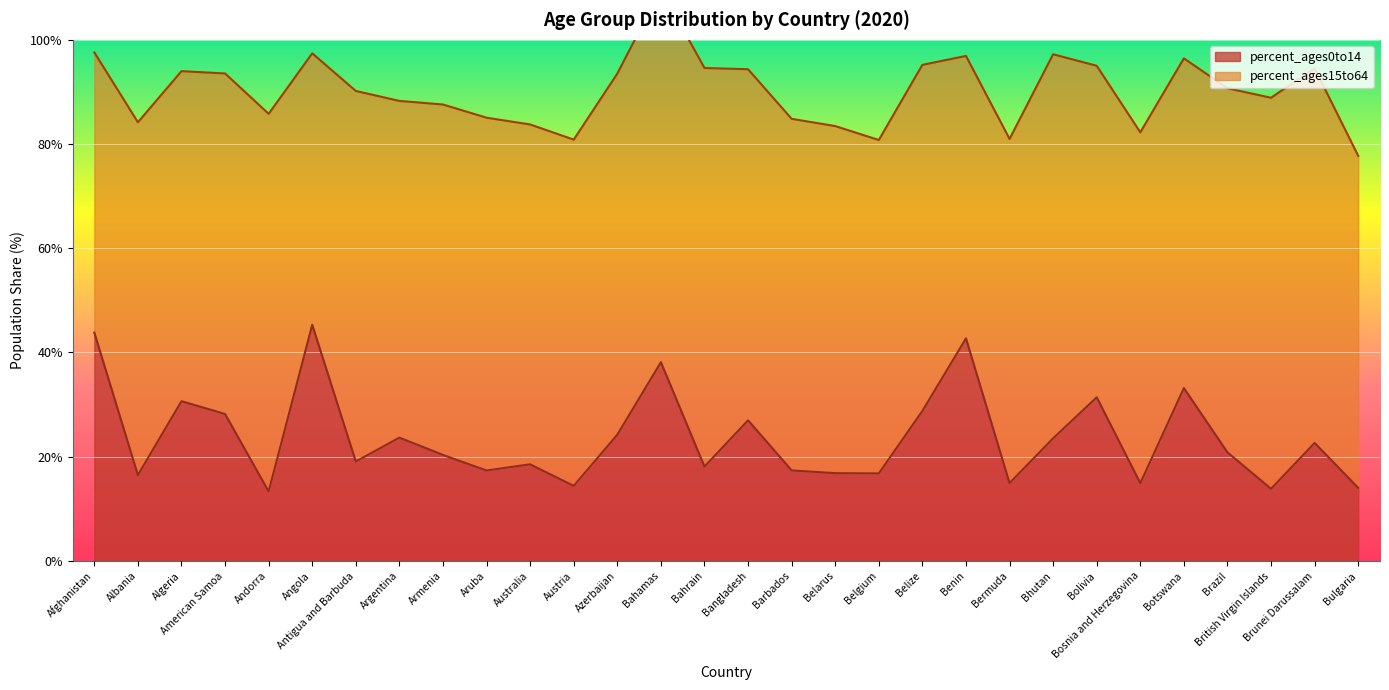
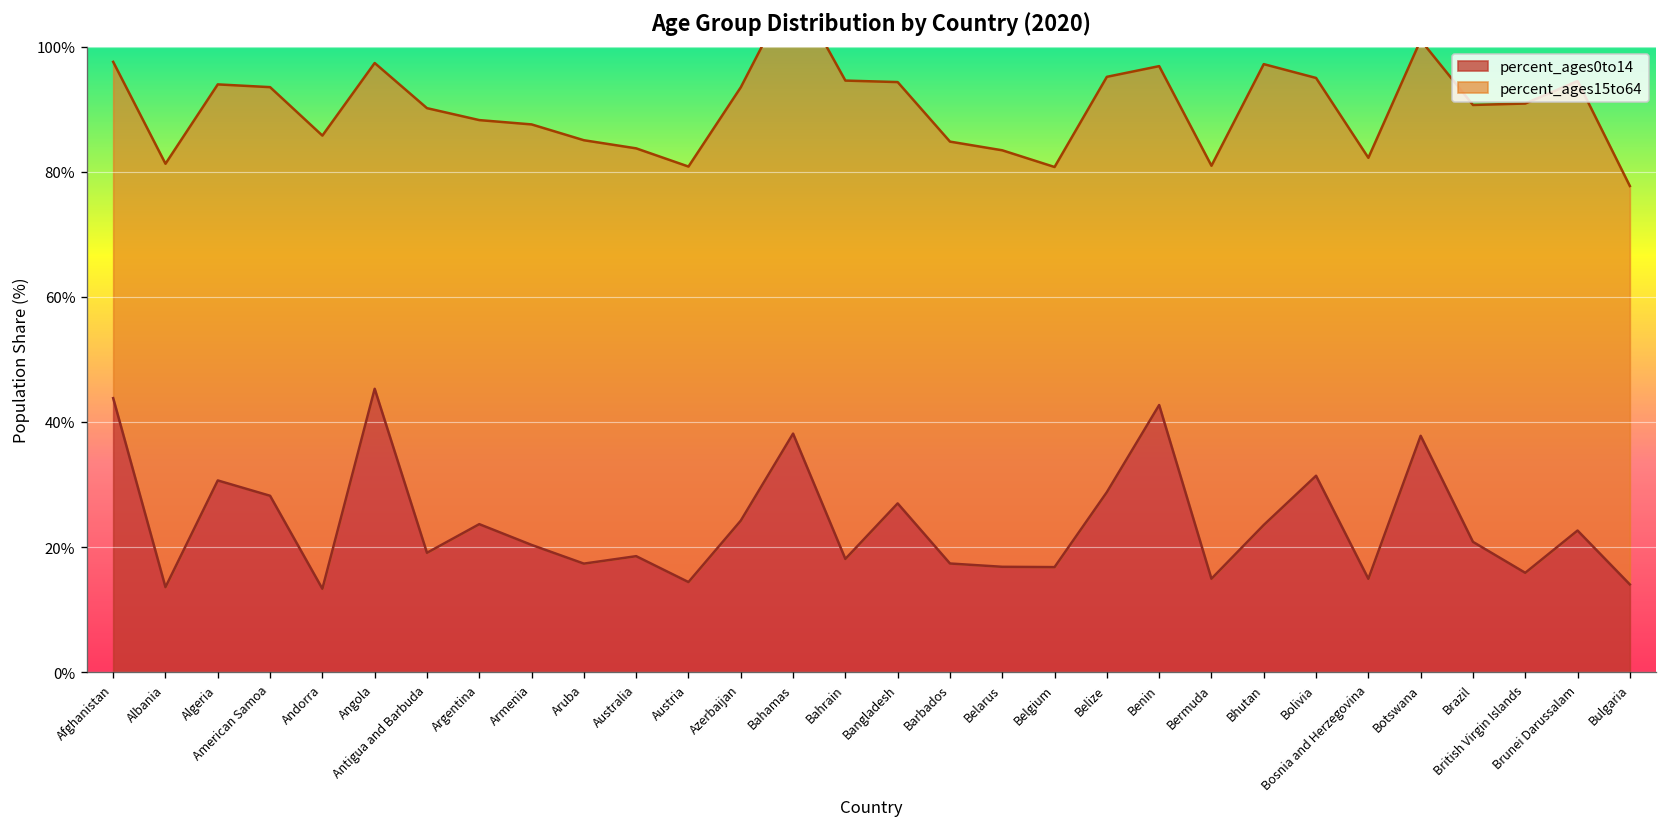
percent_ages0to14, Albania: 16% -> 14%
percent_ages0to14, Botswana: 33% -> 38%
percent_ages0to14, British Virgin Islands: 14% -> 16%
